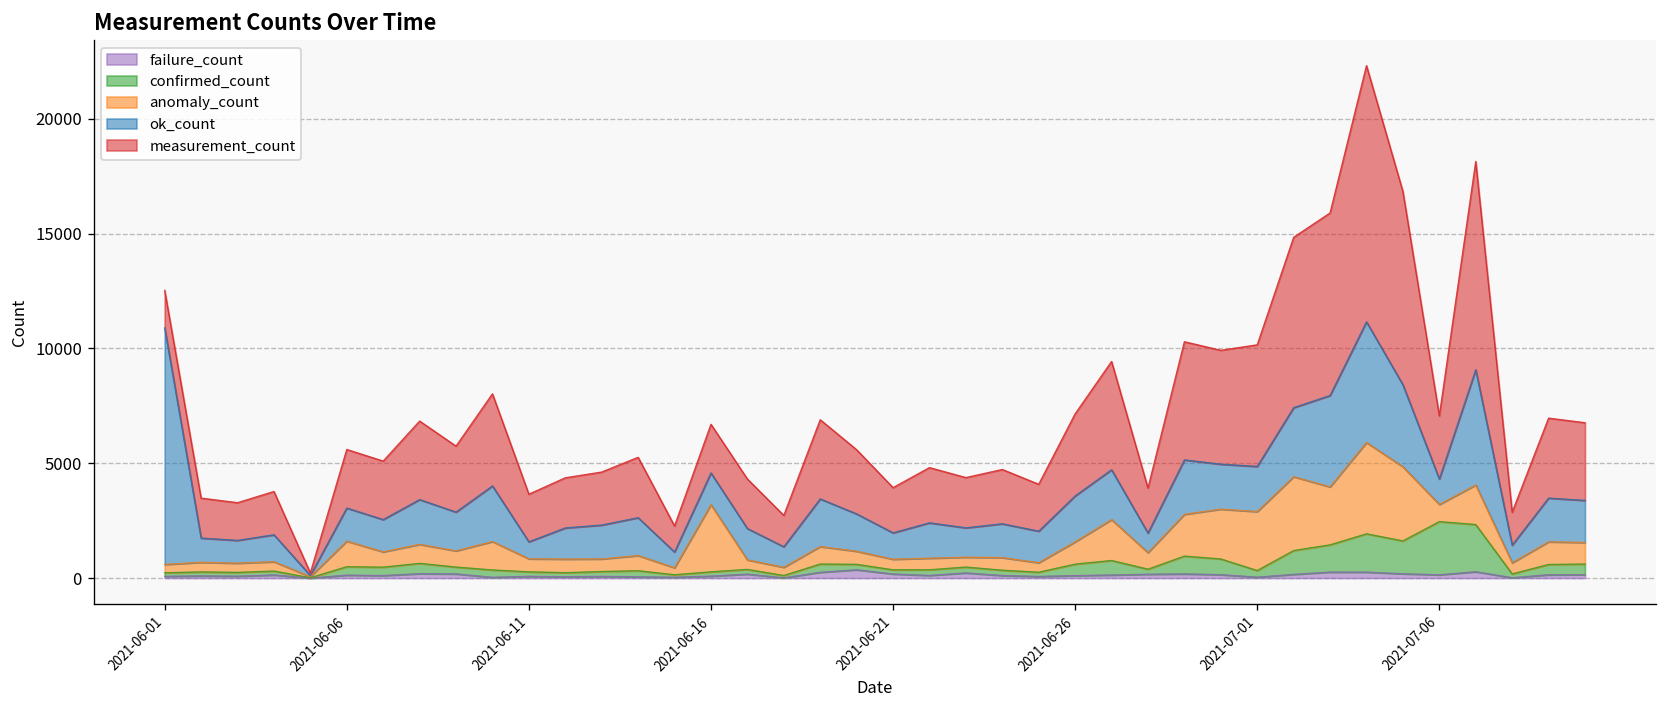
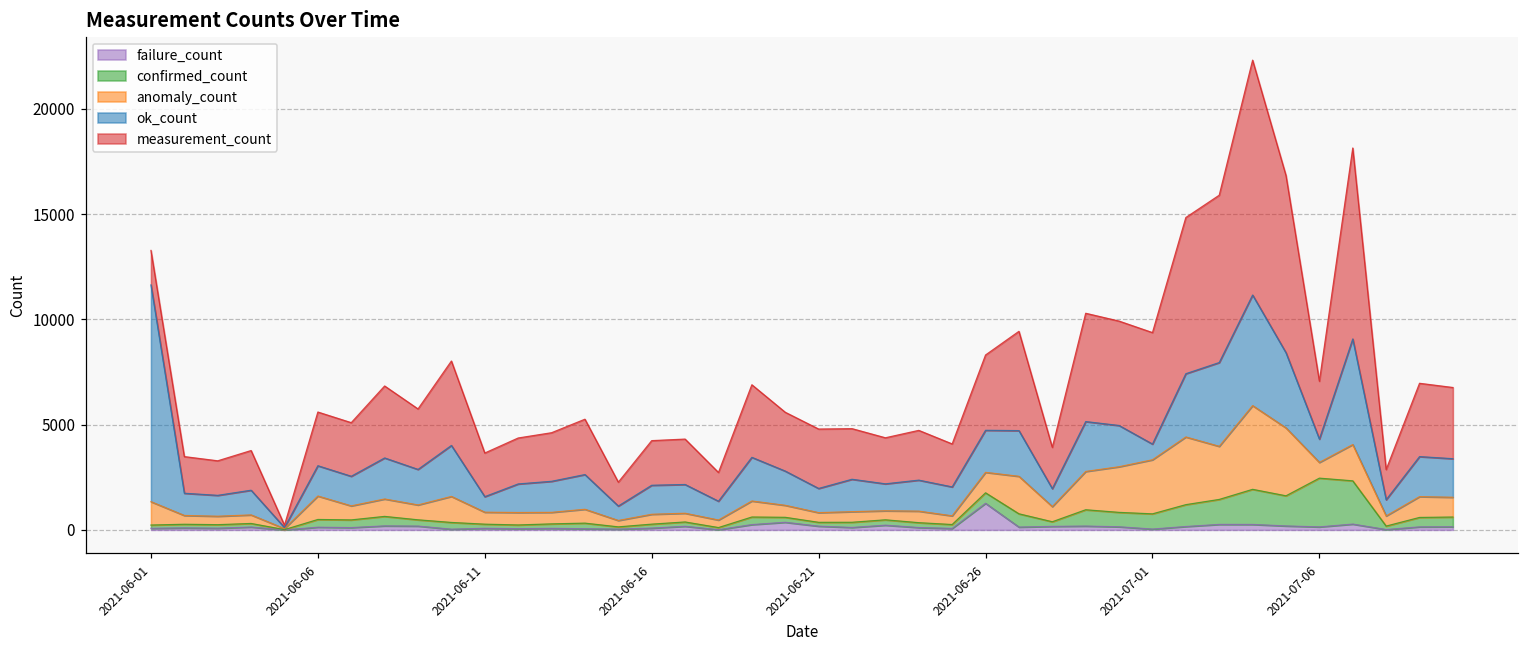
anomaly_count, 2021-06-01: 400 -> 1100
anomaly_count, 2021-06-16: 2900 -> 500
measurement_count, 2021-06-21: 2000 -> 2800
failure_count, 2021-06-26: 100 -> 1300
confirmed_count, 2021-07-01: 300 -> 700
ok_count, 2021-07-01: 2000 -> 700
